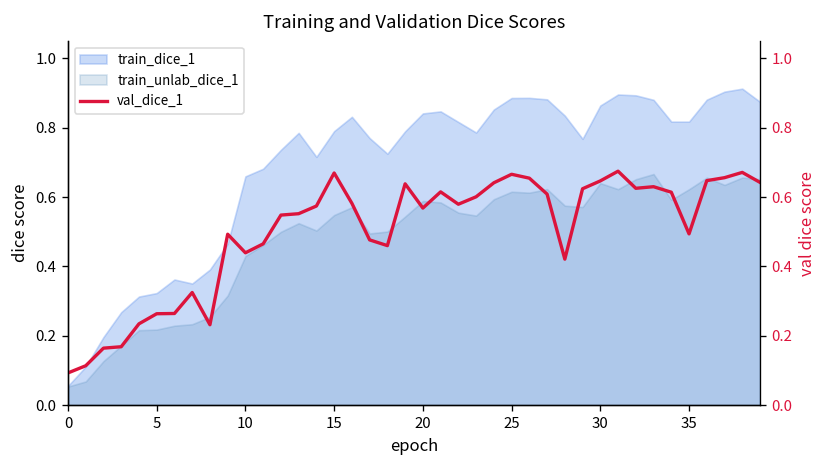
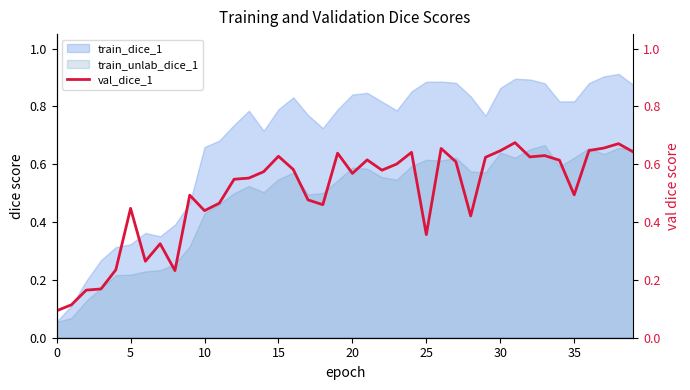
val_dice_1, 5: 0.26 -> 0.45
val_dice_1, 15: 0.67 -> 0.63
val_dice_1, 25: 0.67 -> 0.36
